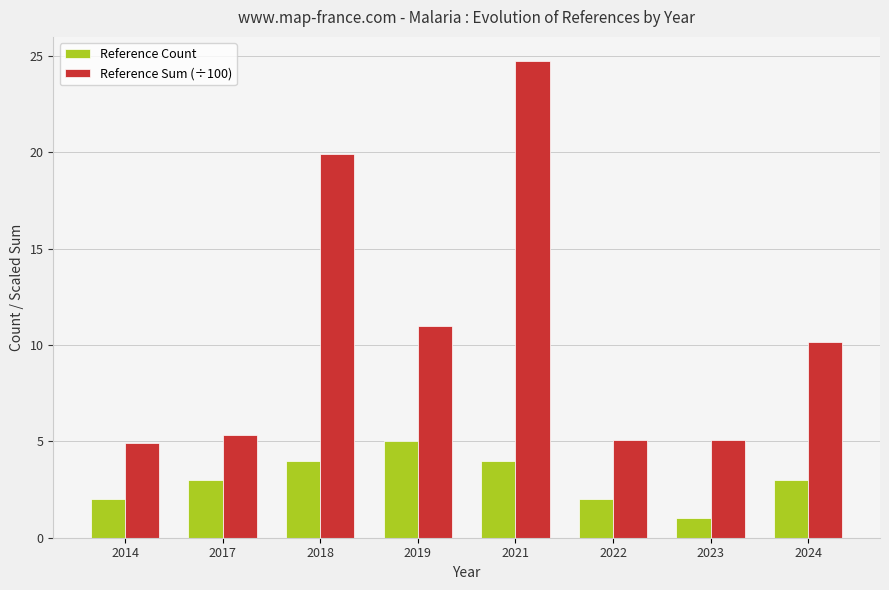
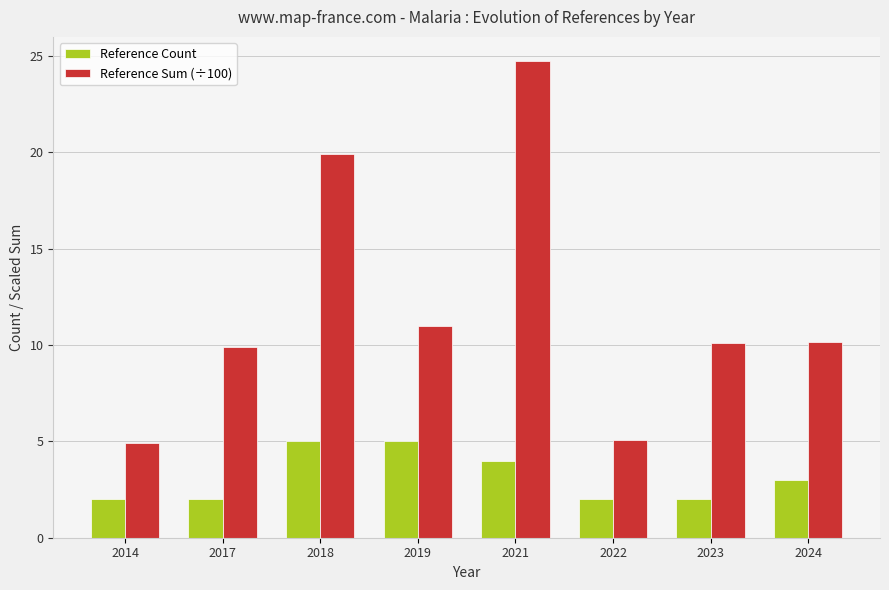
Reference Count, 2017: 3 -> 2
Reference Sum (÷100), 2017: 5.3 -> 9.9
Reference Count, 2018: 4 -> 5
Reference Count, 2023: 1 -> 2
Reference Sum (÷100), 2023: 5.1 -> 10.1
